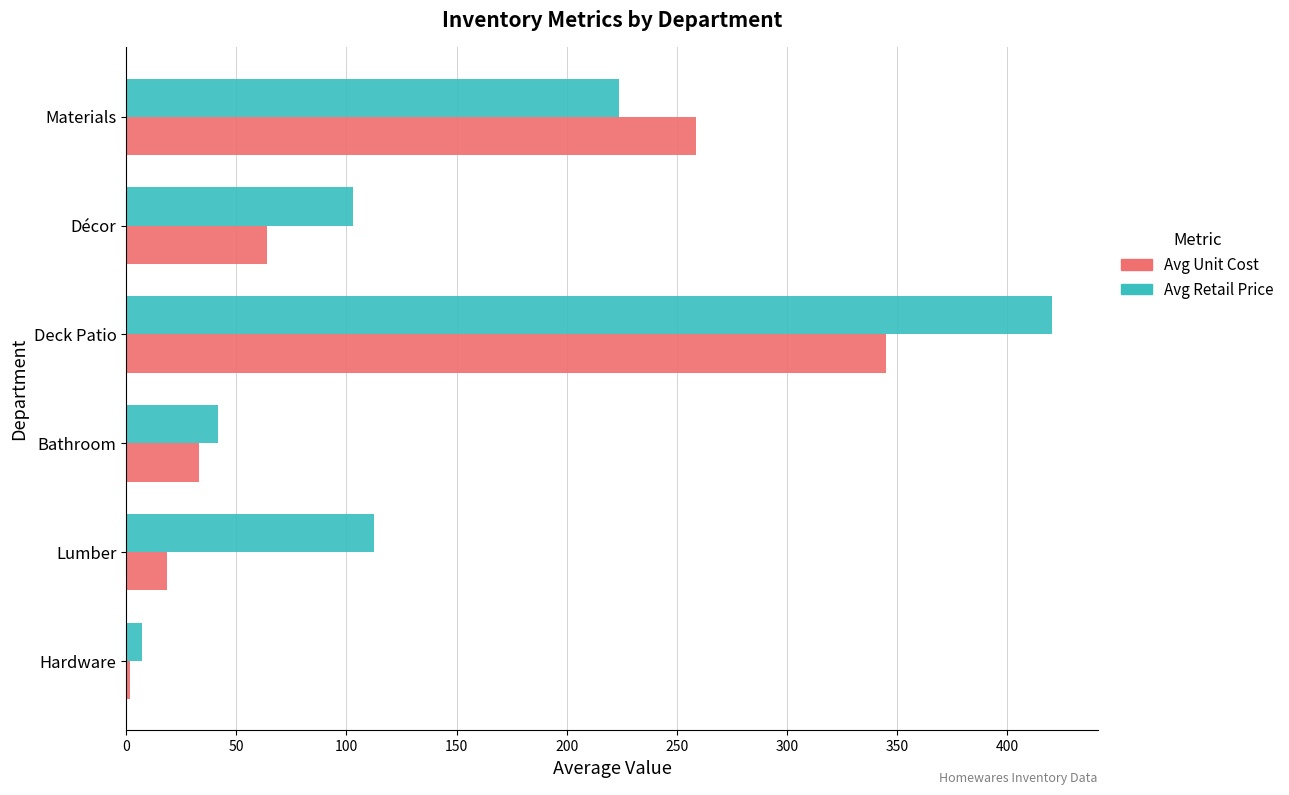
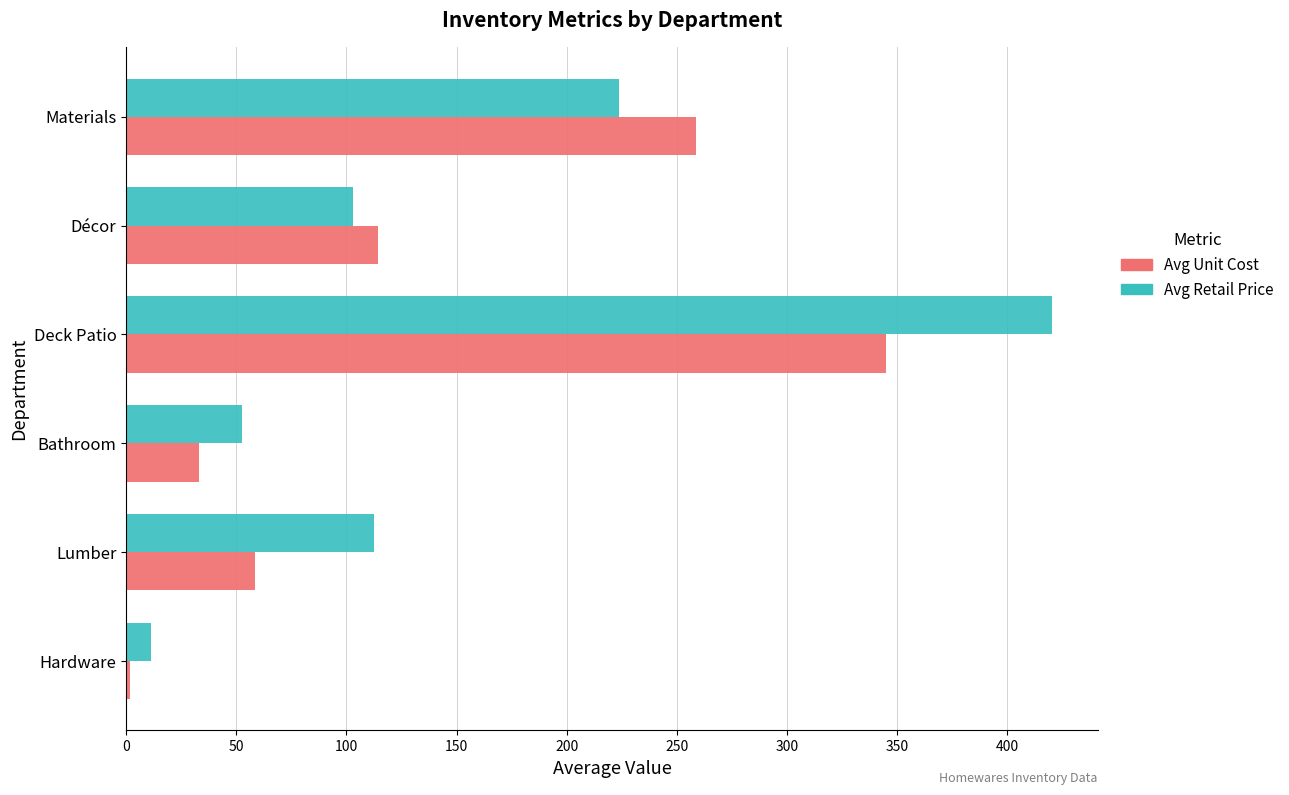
Avg Unit Cost, Décor: 64 -> 114
Avg Retail Price, Bathroom: 42 -> 53
Avg Unit Cost, Lumber: 19 -> 58
Avg Retail Price, Hardware: 7 -> 11
